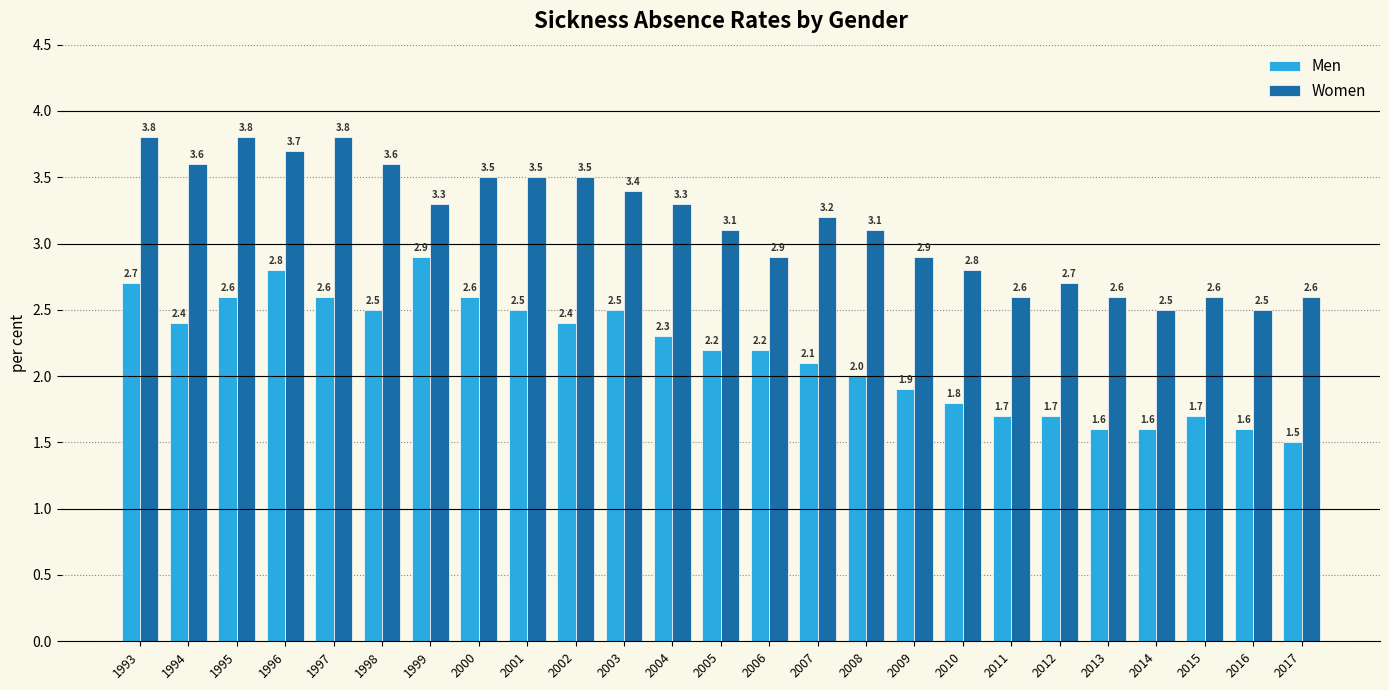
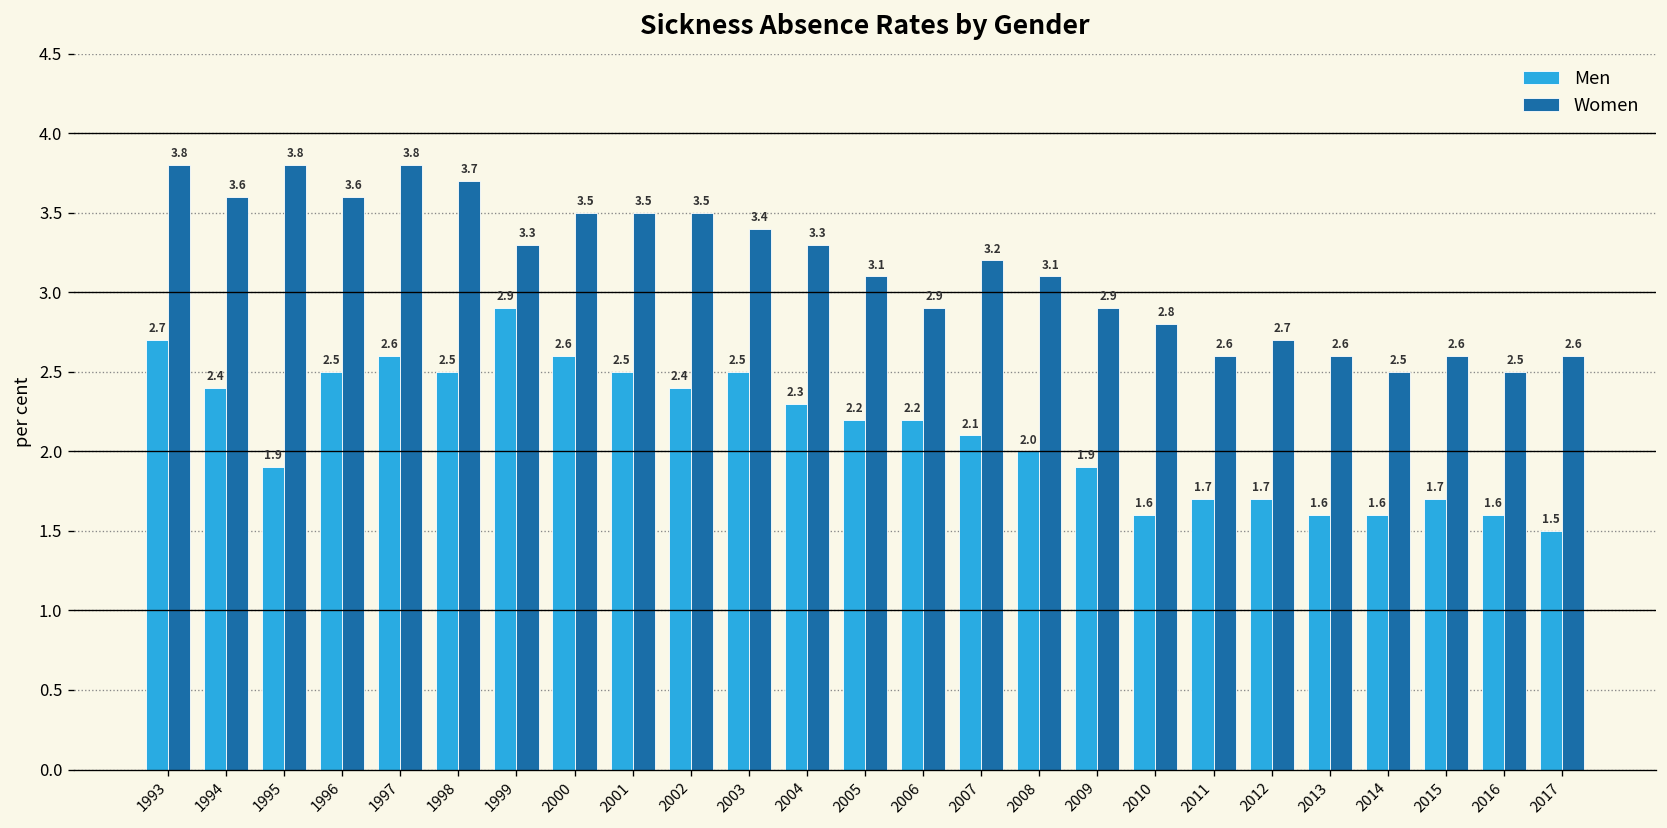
Men, 1995: 2.6 -> 1.9
Men, 1996: 2.8 -> 2.5
Women, 1996: 3.7 -> 3.6
Women, 1998: 3.6 -> 3.7
Men, 2010: 1.8 -> 1.6
